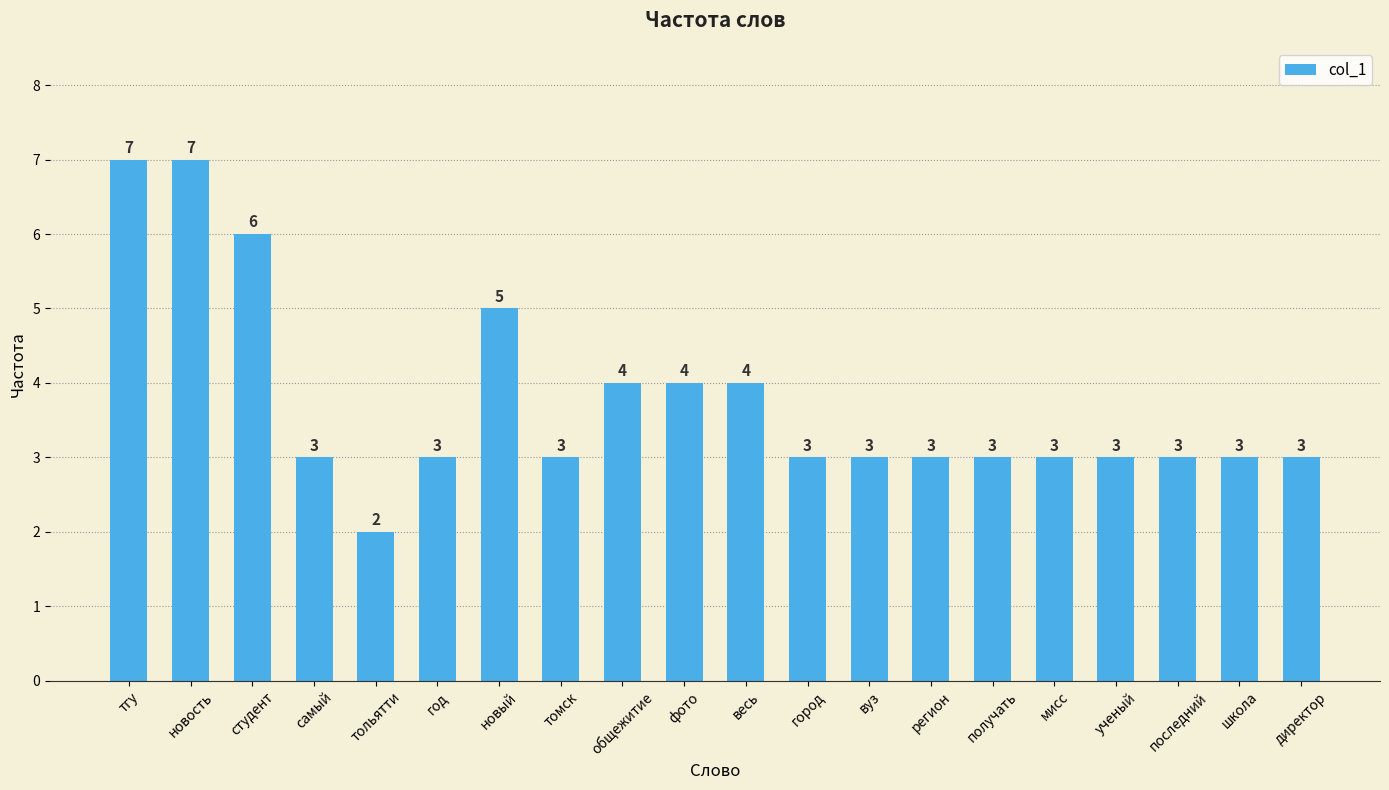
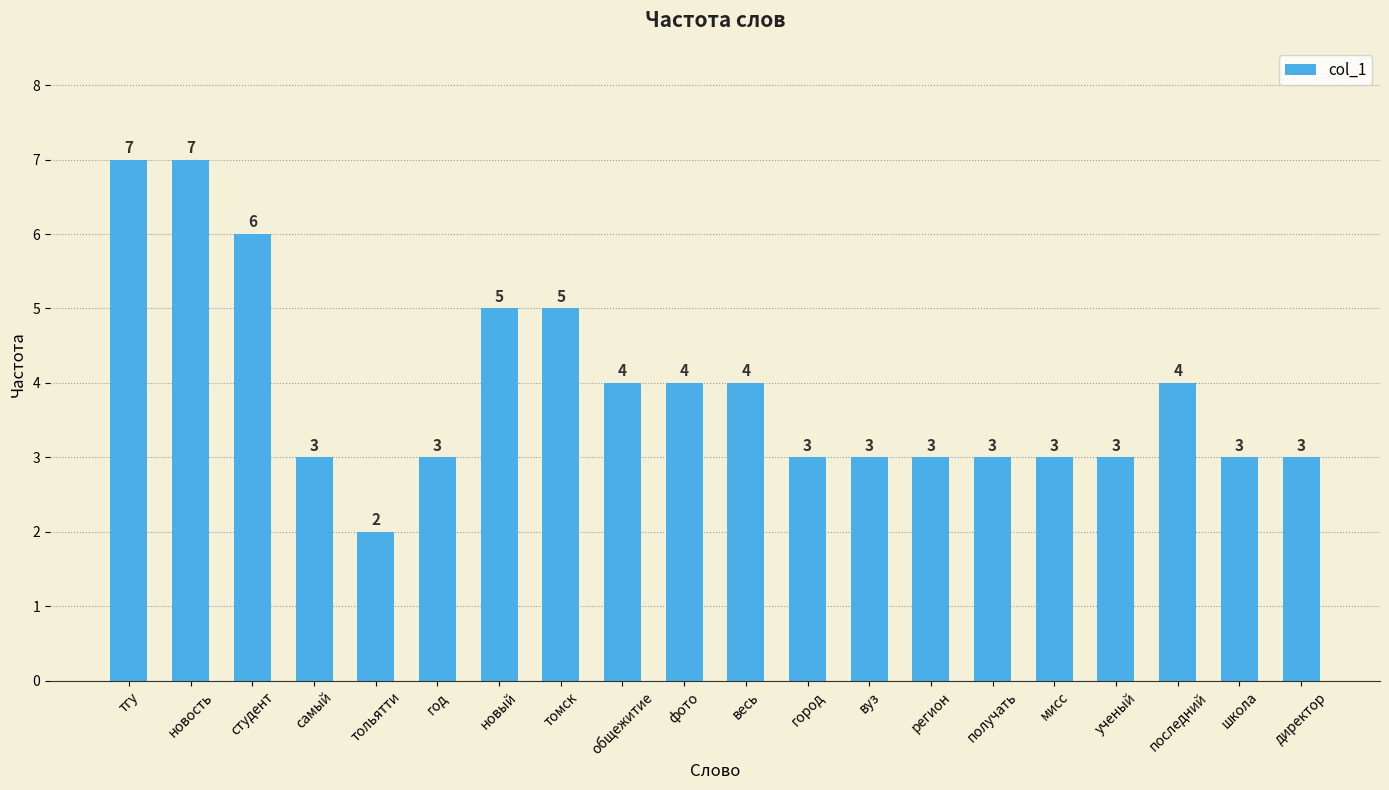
томск: 3 -> 5
последний: 3 -> 4
